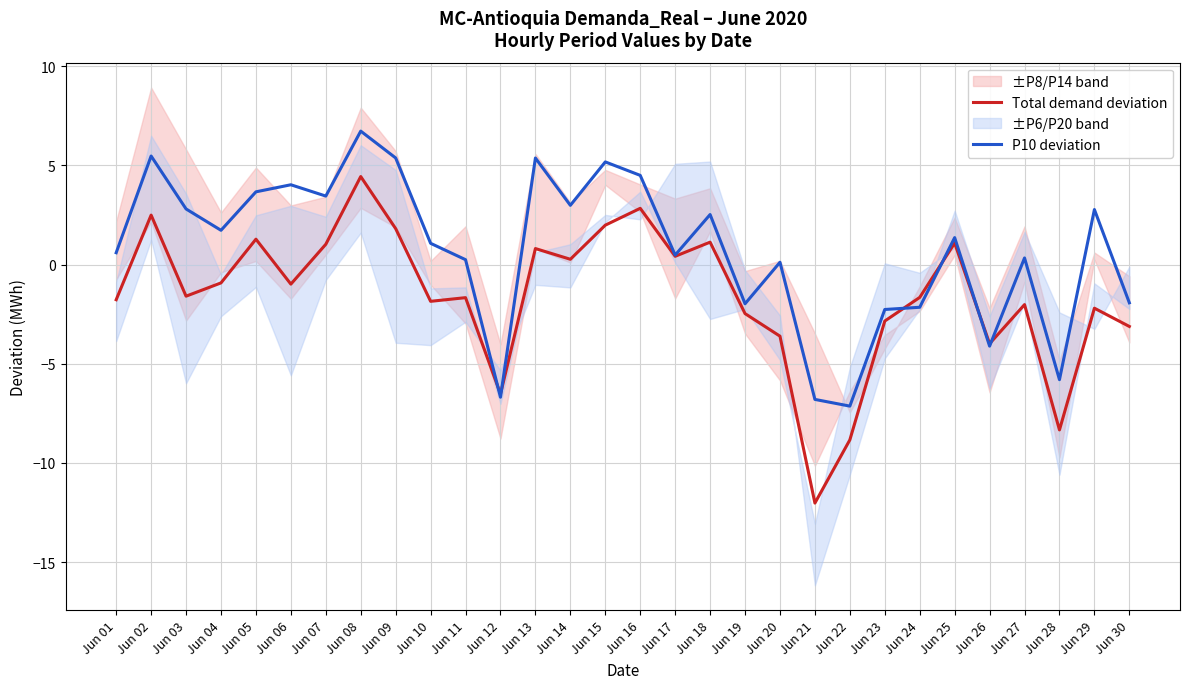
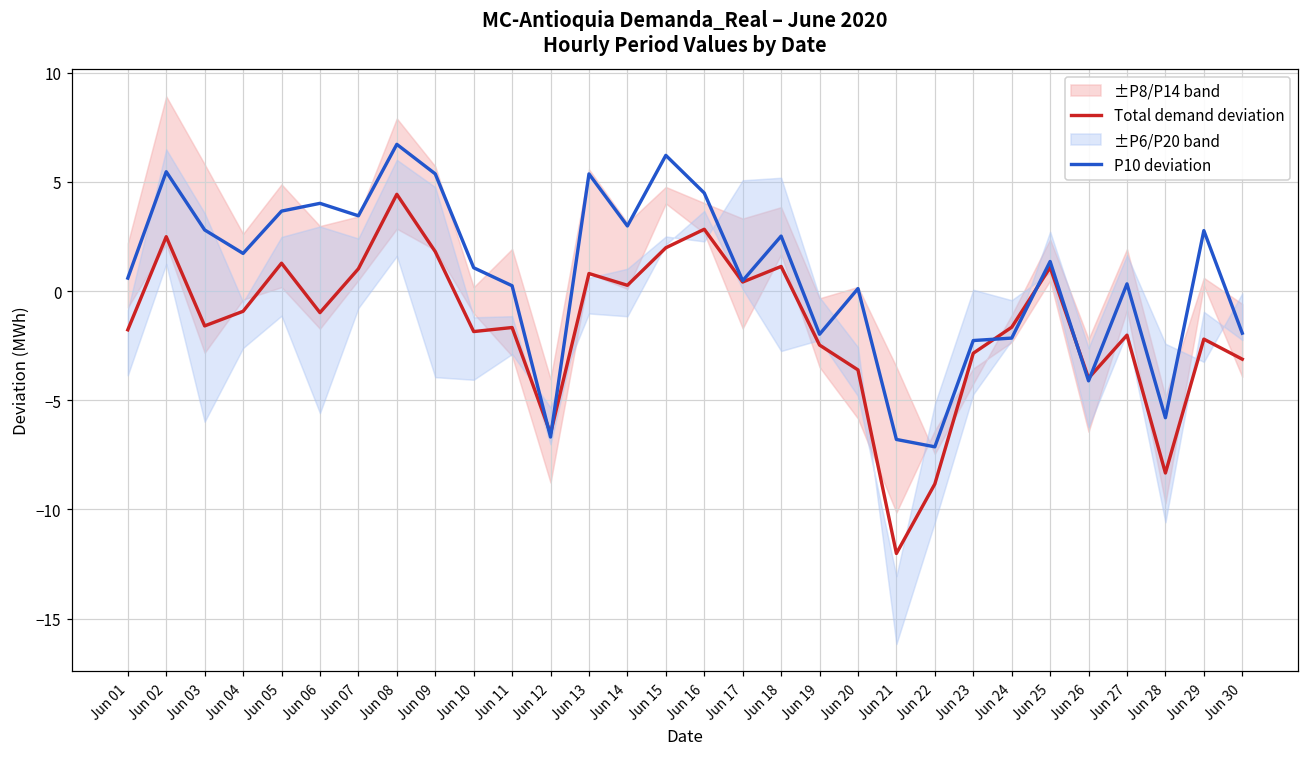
P10 deviation, Jun 15: 5.2 -> 6.2
